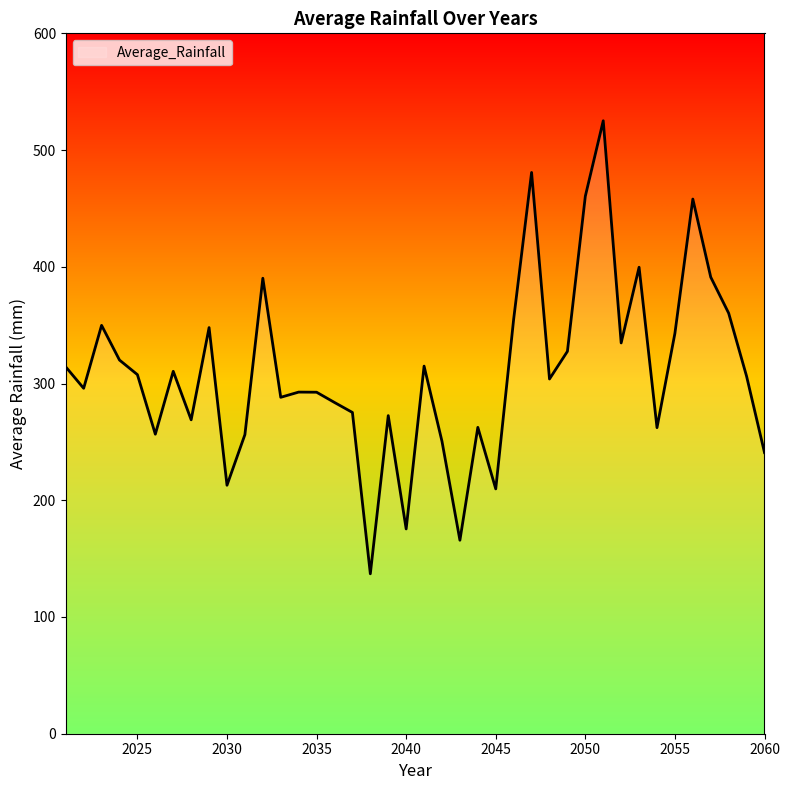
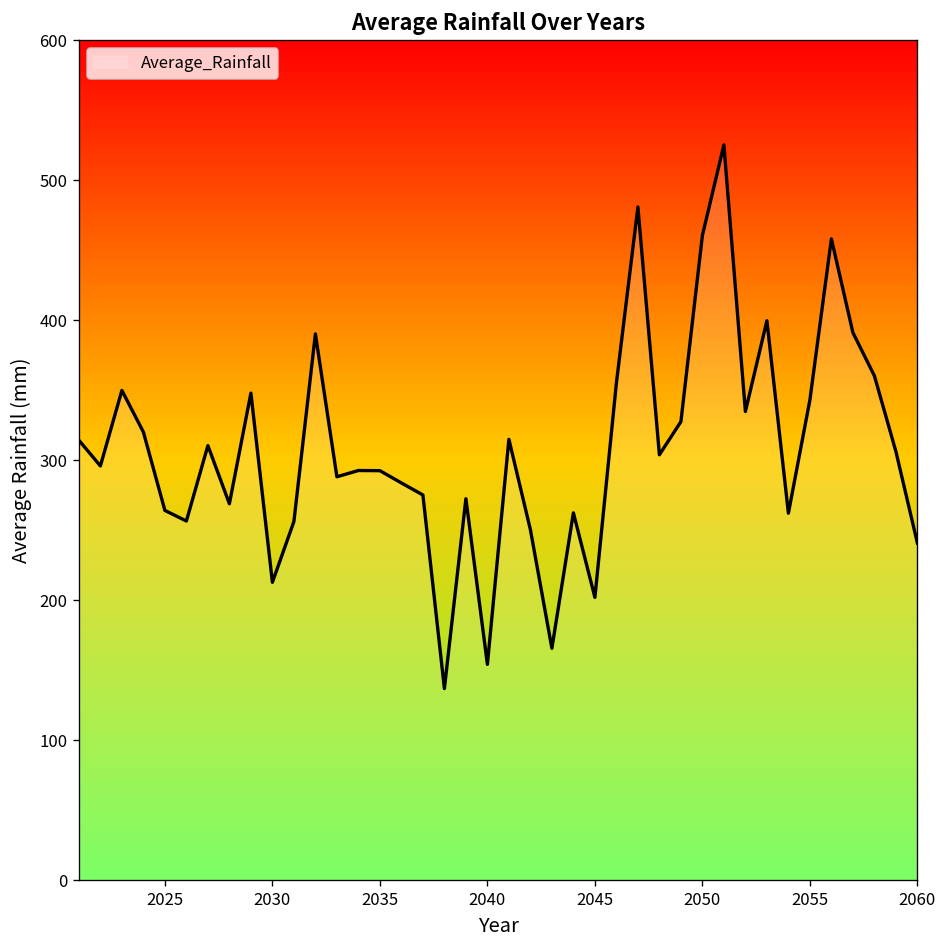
2025: 308 -> 264
2040: 175 -> 154
2045: 210 -> 202
